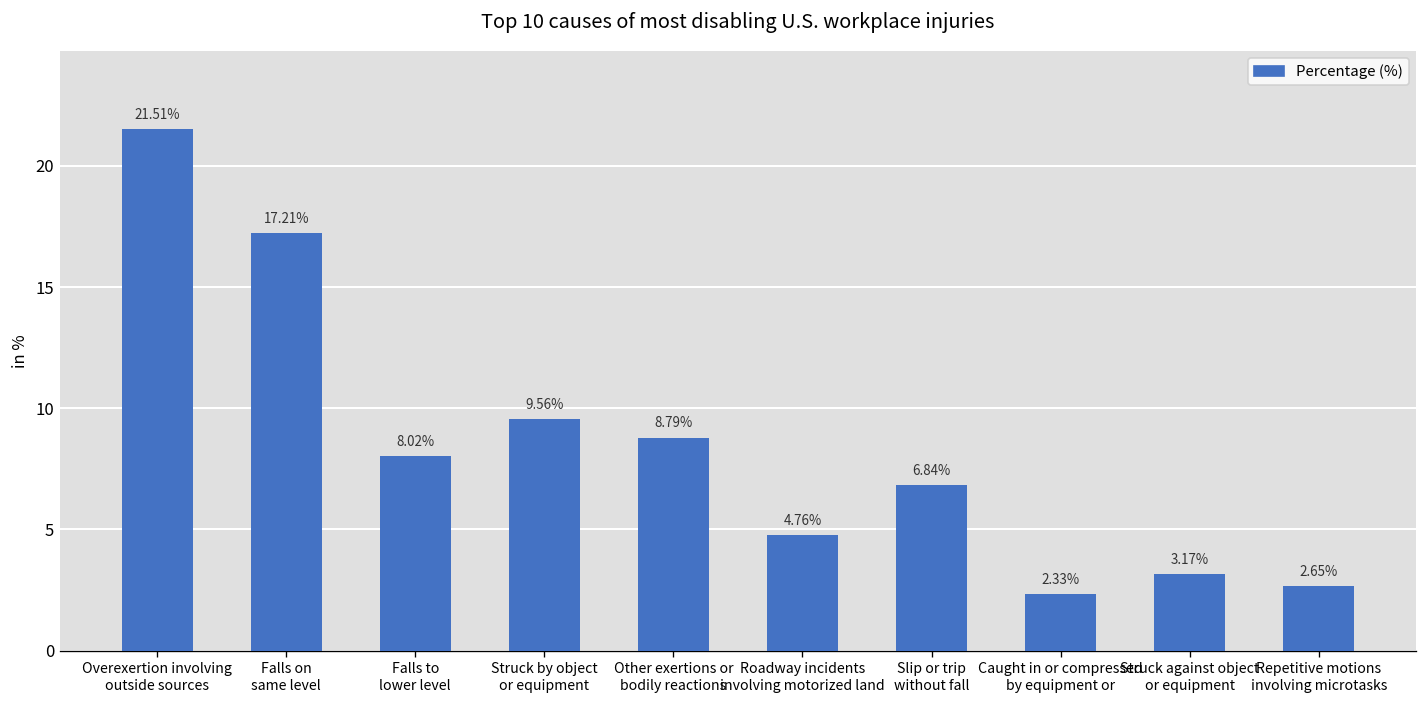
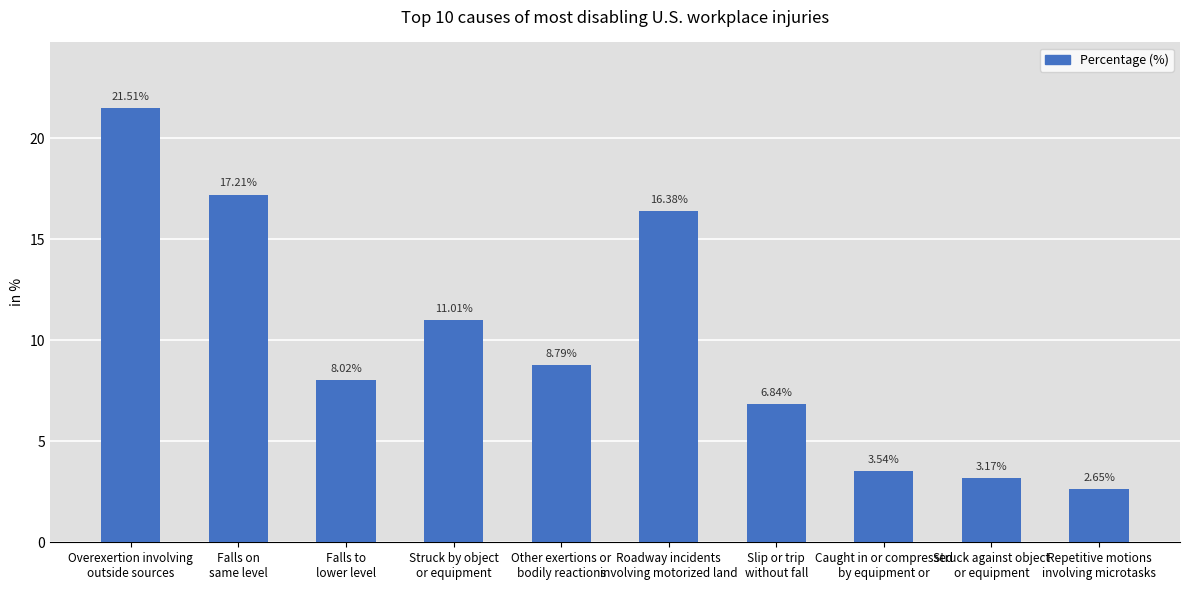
Struck by object or equipment: 9.56% -> 11.01%
Roadway incidents involving motorized land: 4.76% -> 16.38%
Caught in or compressed by equipment or: 2.33% -> 3.54%
